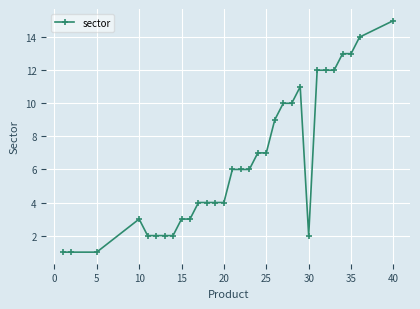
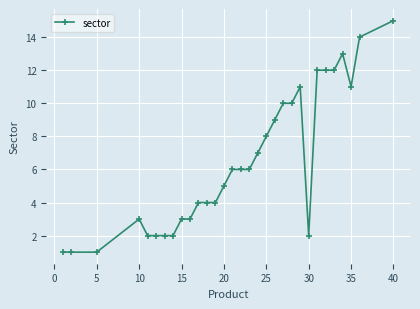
20: 4 -> 5
25: 7 -> 8
35: 13 -> 11
